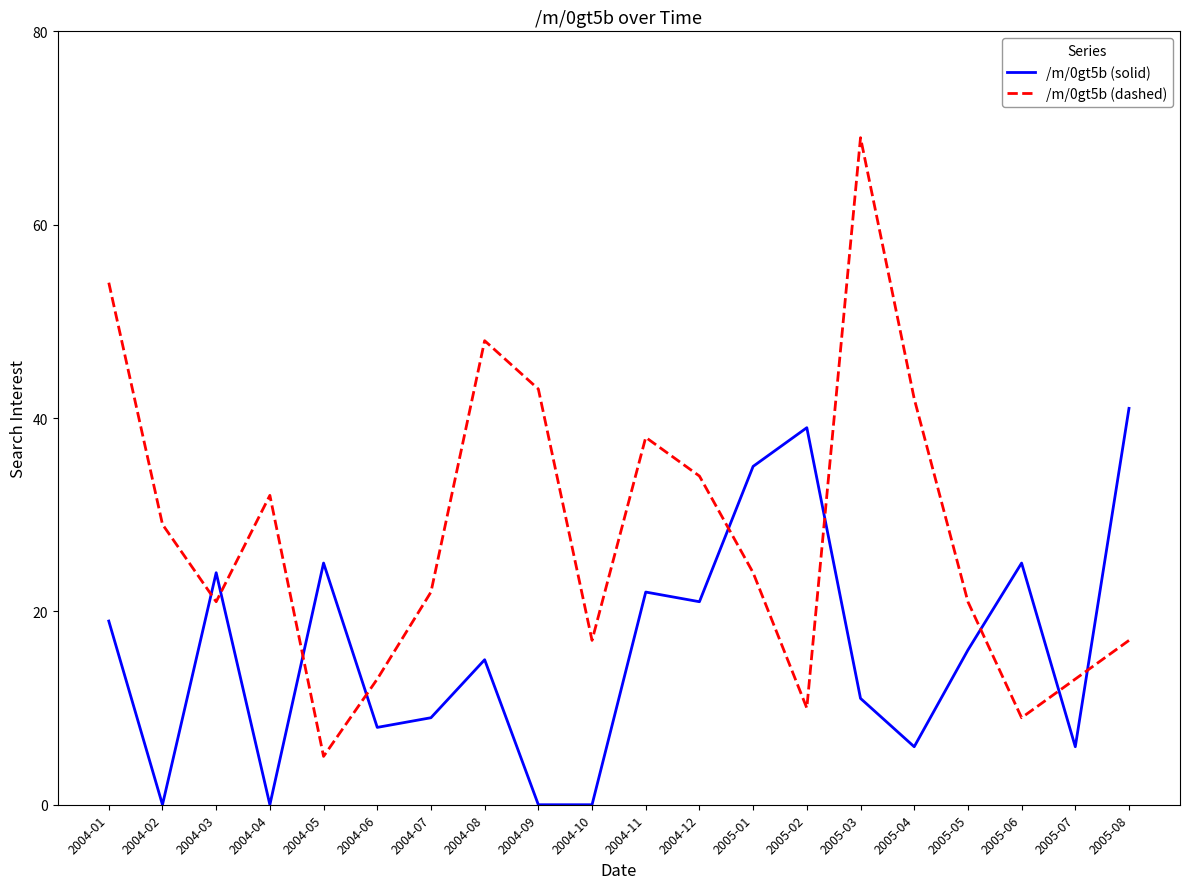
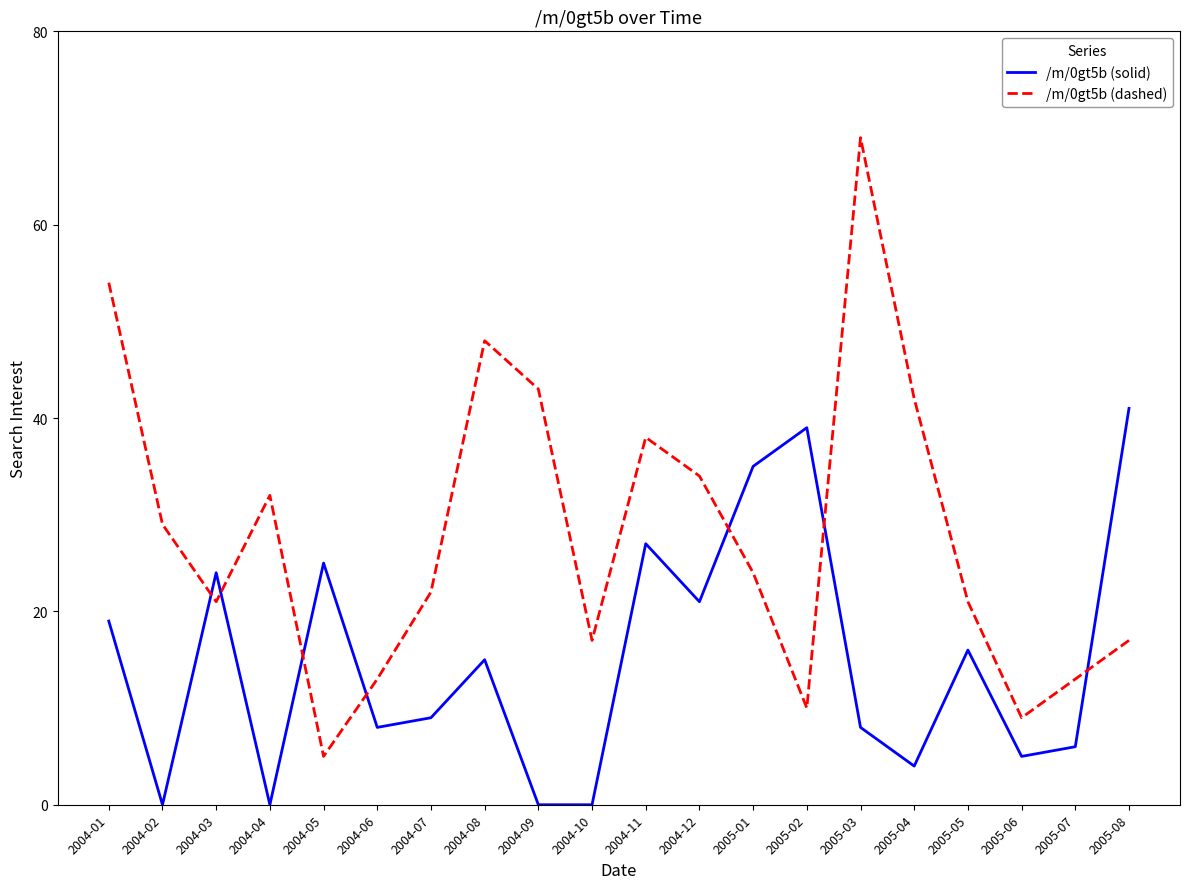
/m/0gt5b (solid), 2004-11: 22 -> 27
/m/0gt5b (solid), 2005-03: 11 -> 8
/m/0gt5b (solid), 2005-04: 6 -> 4
/m/0gt5b (solid), 2005-06: 25 -> 5
